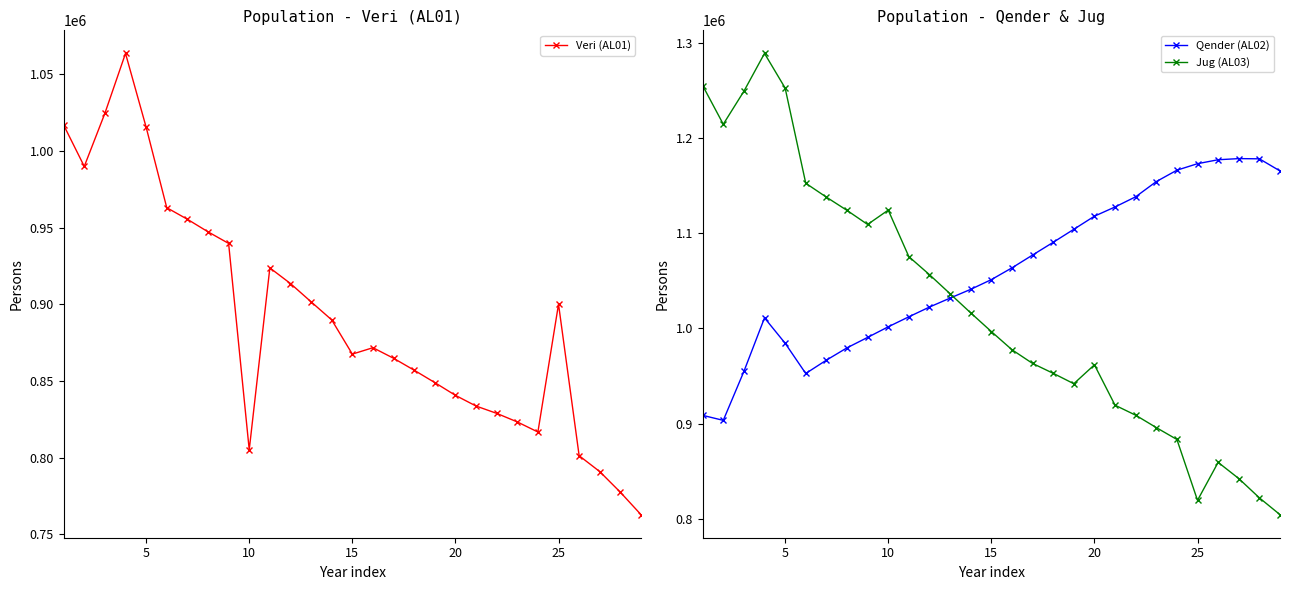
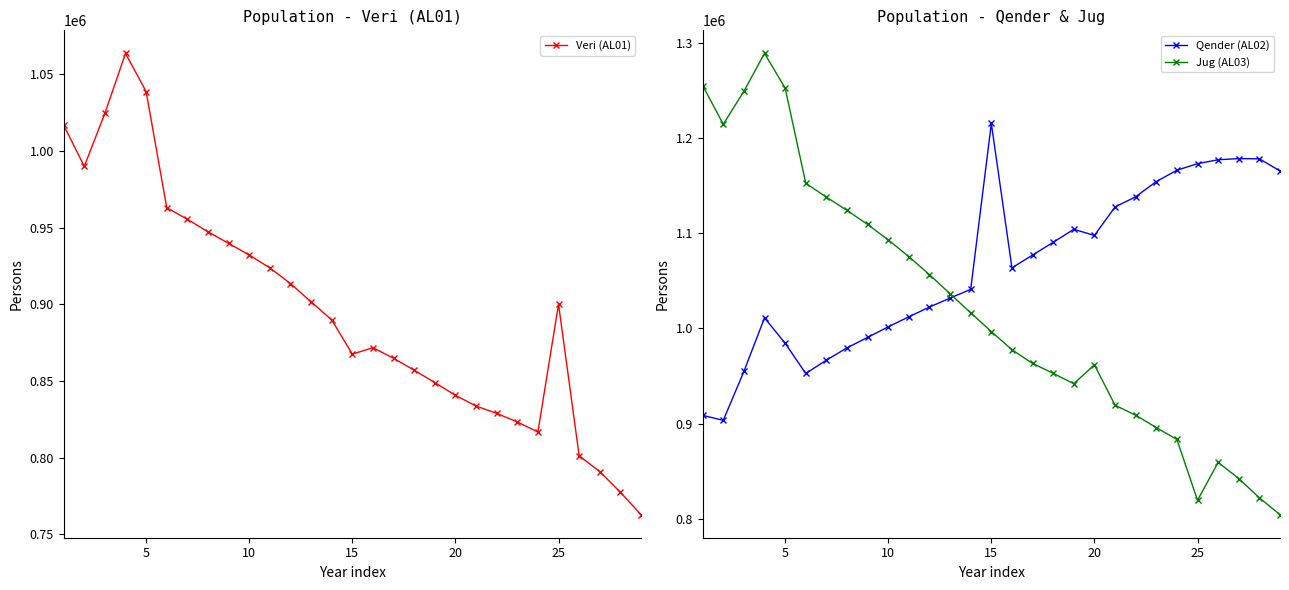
Population - Veri (AL01), 5: 1016000 -> 1039000
Population - Veri (AL01), 10: 805000 -> 932000
Population - Qender & Jug, Jug (AL03), 10: 1120000 -> 1090000
Population - Qender & Jug, Qender (AL02), 15: 1050000 -> 1220000
Population - Qender & Jug, Qender (AL02), 20: 1120000 -> 1100000
